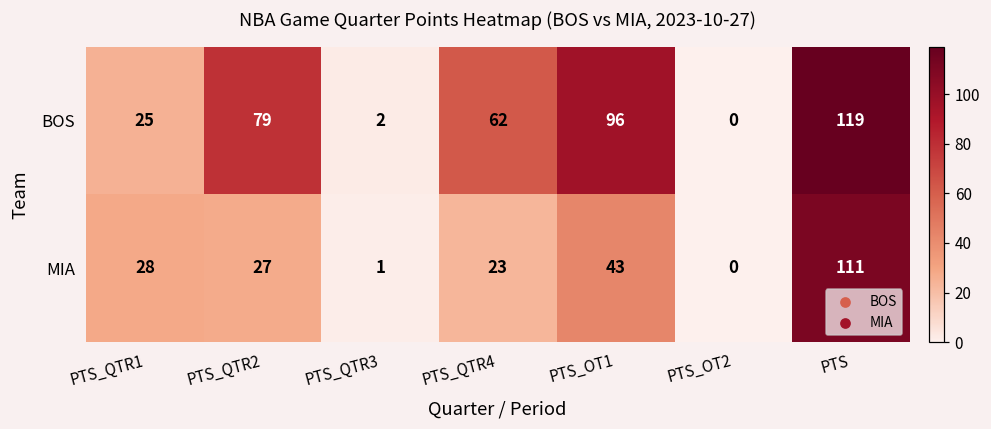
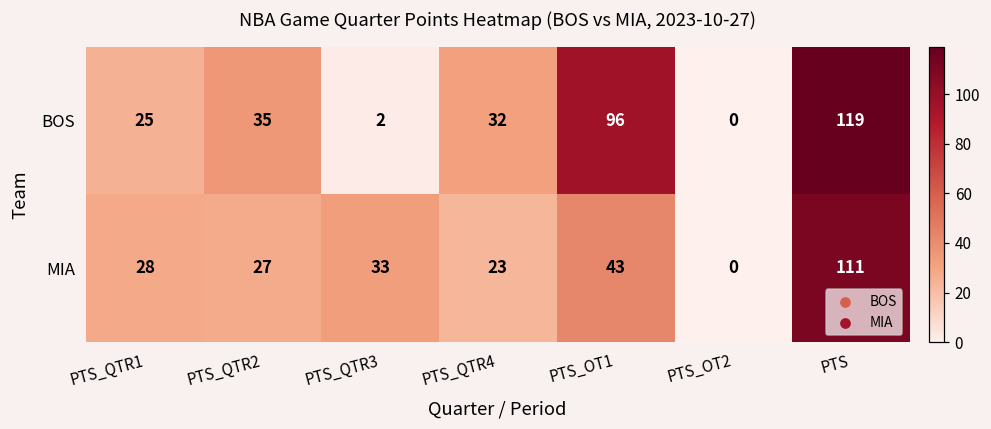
BOS, PTS_QTR2: 79 -> 35
BOS, PTS_QTR4: 62 -> 32
MIA, PTS_QTR3: 1 -> 33
